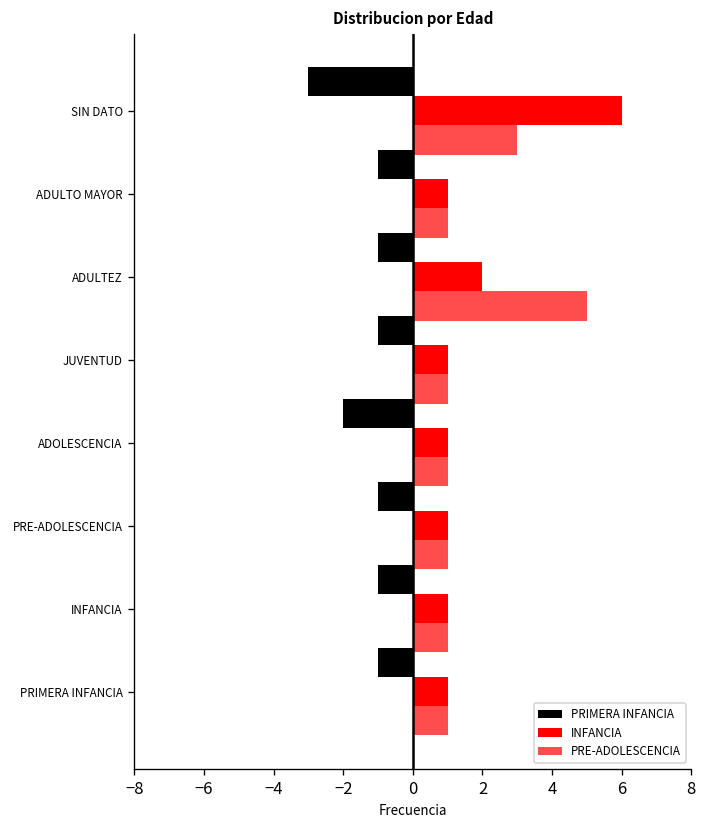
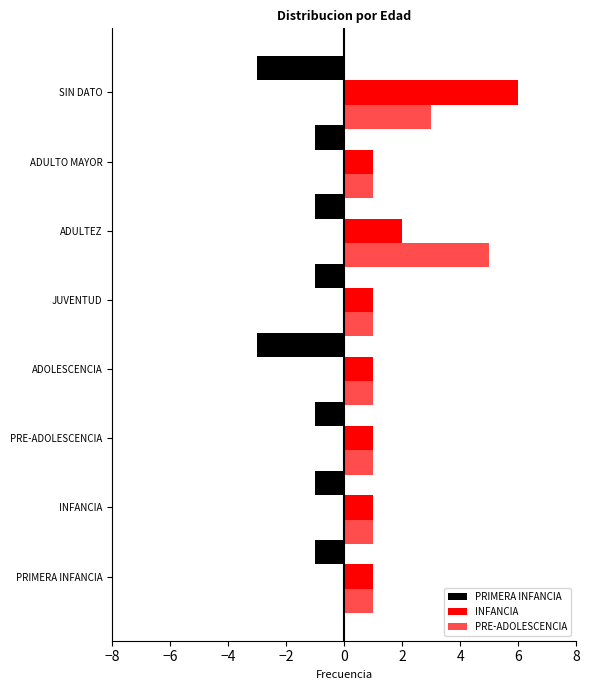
PRIMERA INFANCIA, ADOLESCENCIA: -2.0 -> -3.0
